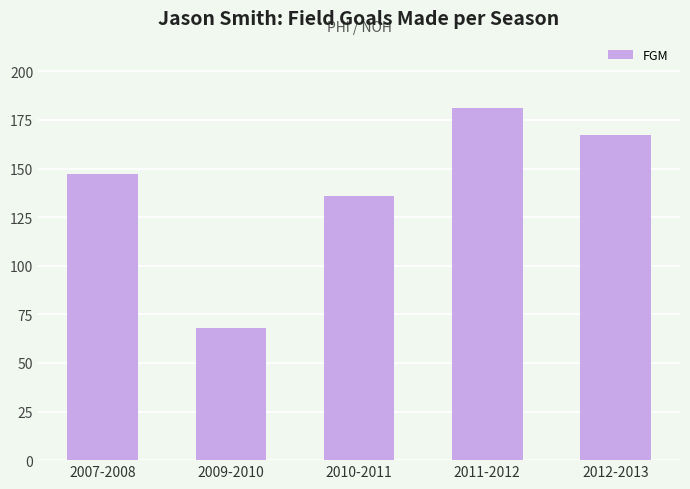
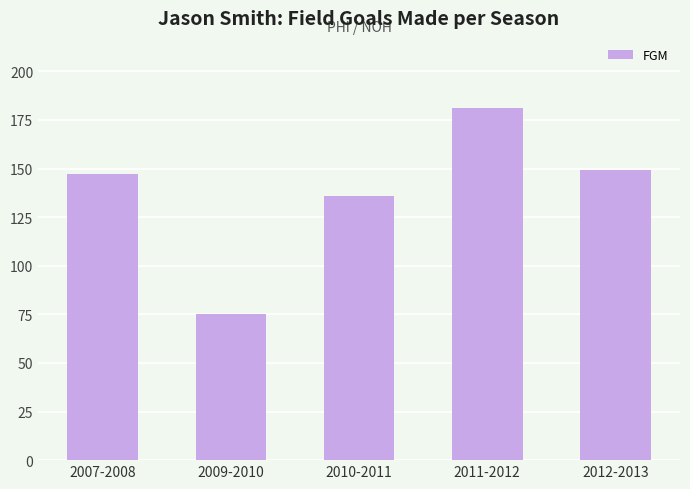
2009-2010: 68 -> 75
2012-2013: 167 -> 149
